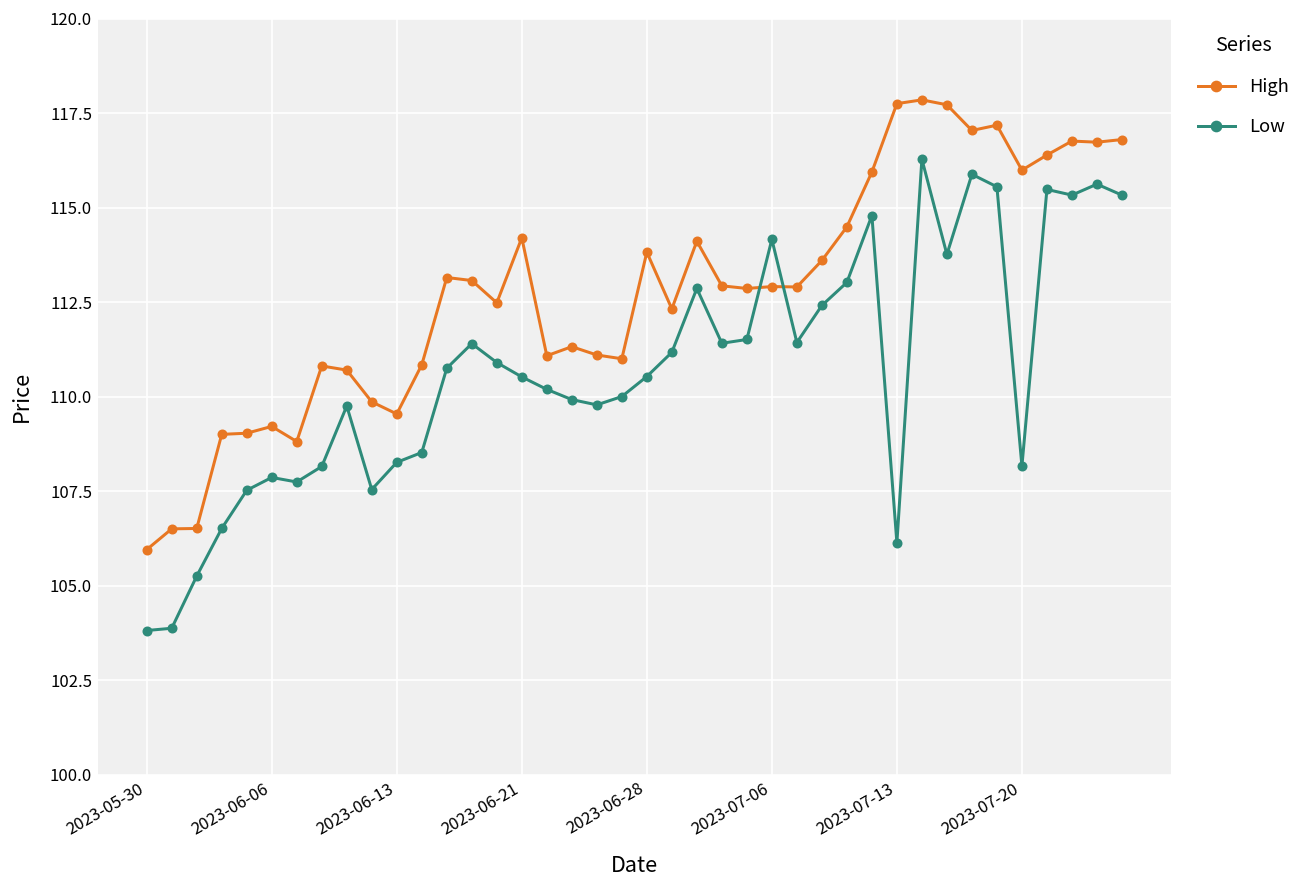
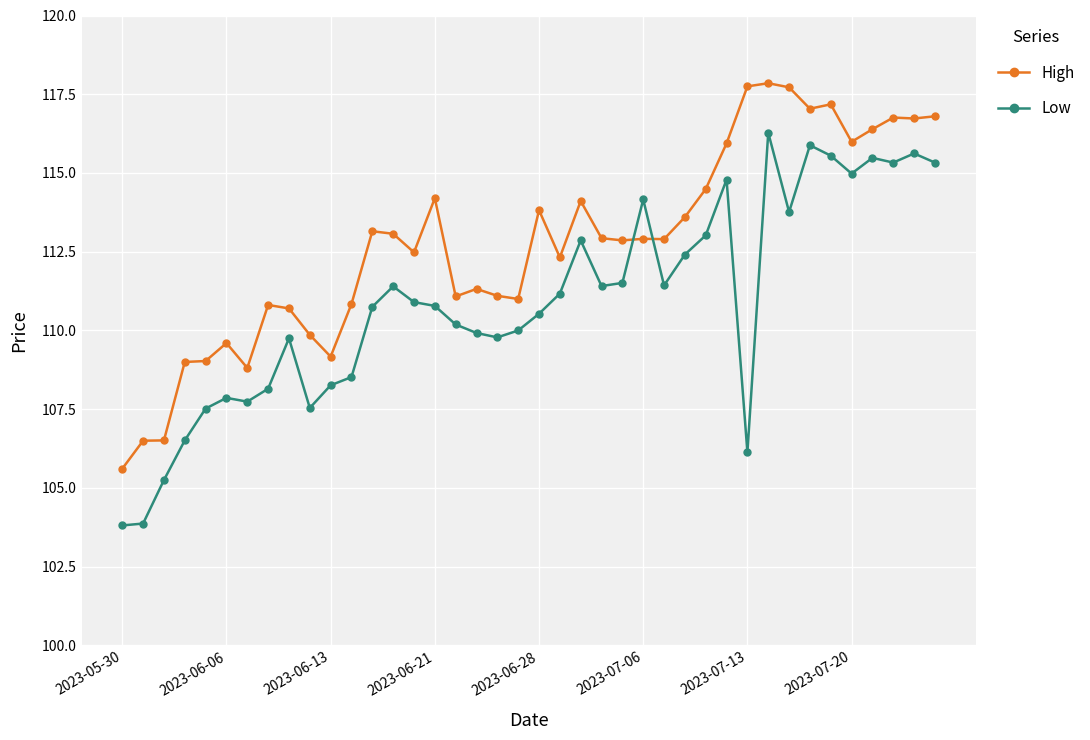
High, 2023-05-30: 106.0 -> 105.6
High, 2023-06-06: 109.2 -> 109.6
High, 2023-06-13: 109.5 -> 109.2
Low, 2023-06-21: 110.5 -> 110.8
Low, 2023-07-20: 108.2 -> 115.0
